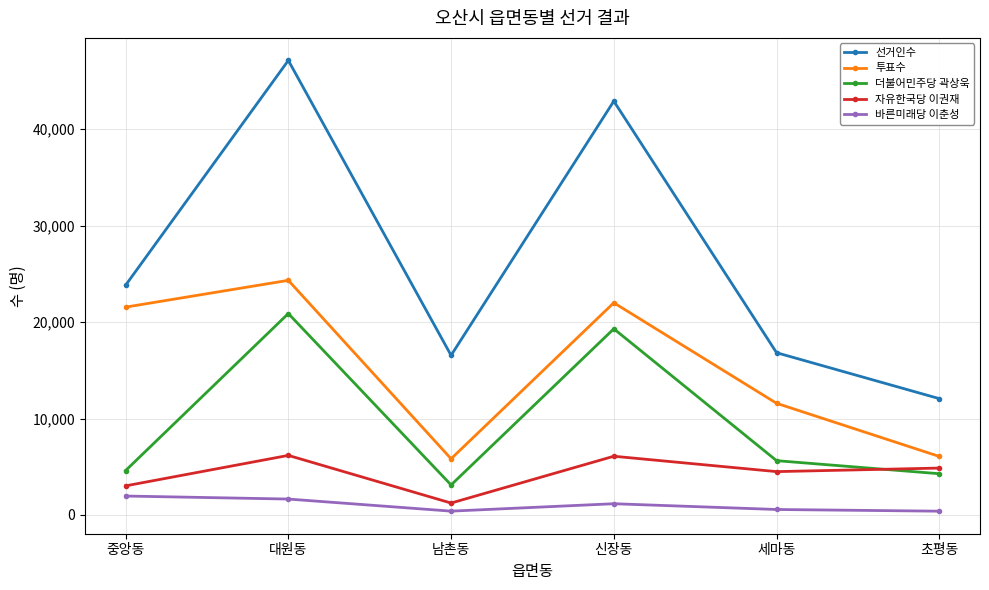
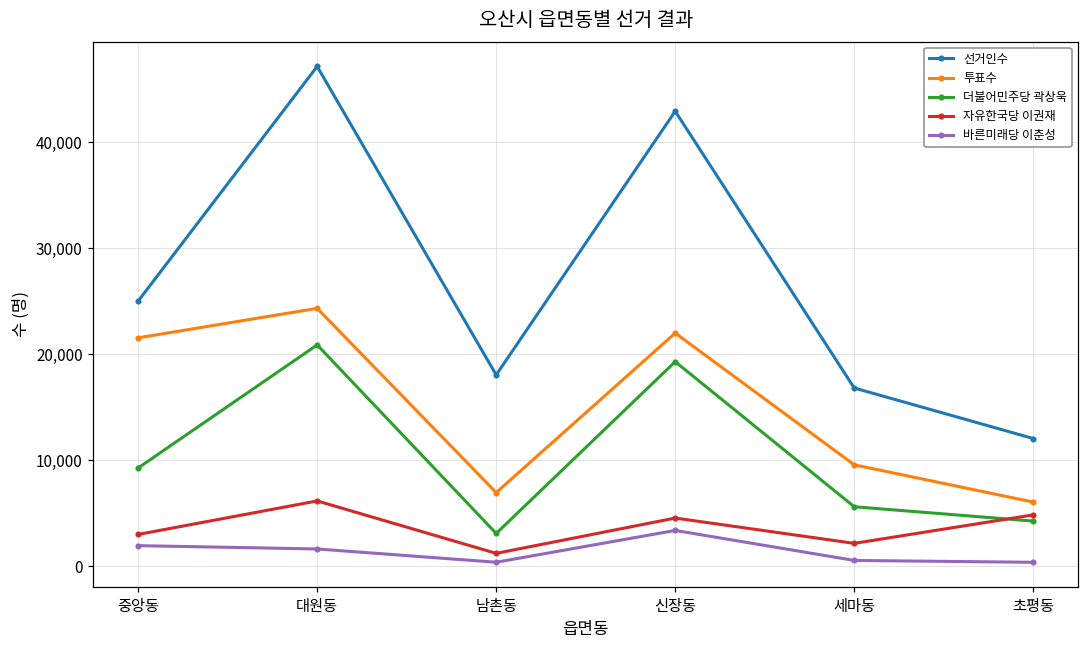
선거인수, 중앙동: 24,000 -> 25,000
더불어민주당 곽상욱, 중앙동: 5,000 -> 9,000
선거인수, 남촌동: 17,000 -> 18,000
투표수, 남촌동: 6,000 -> 7,000
자유한국당 이권재, 신장동: 6,000 -> 5,000
바른미래당 이춘성, 신장동: 1,000 -> 3,000
투표수, 세마동: 12,000 -> 10,000
자유한국당 이권재, 세마동: 4,000 -> 2,000
